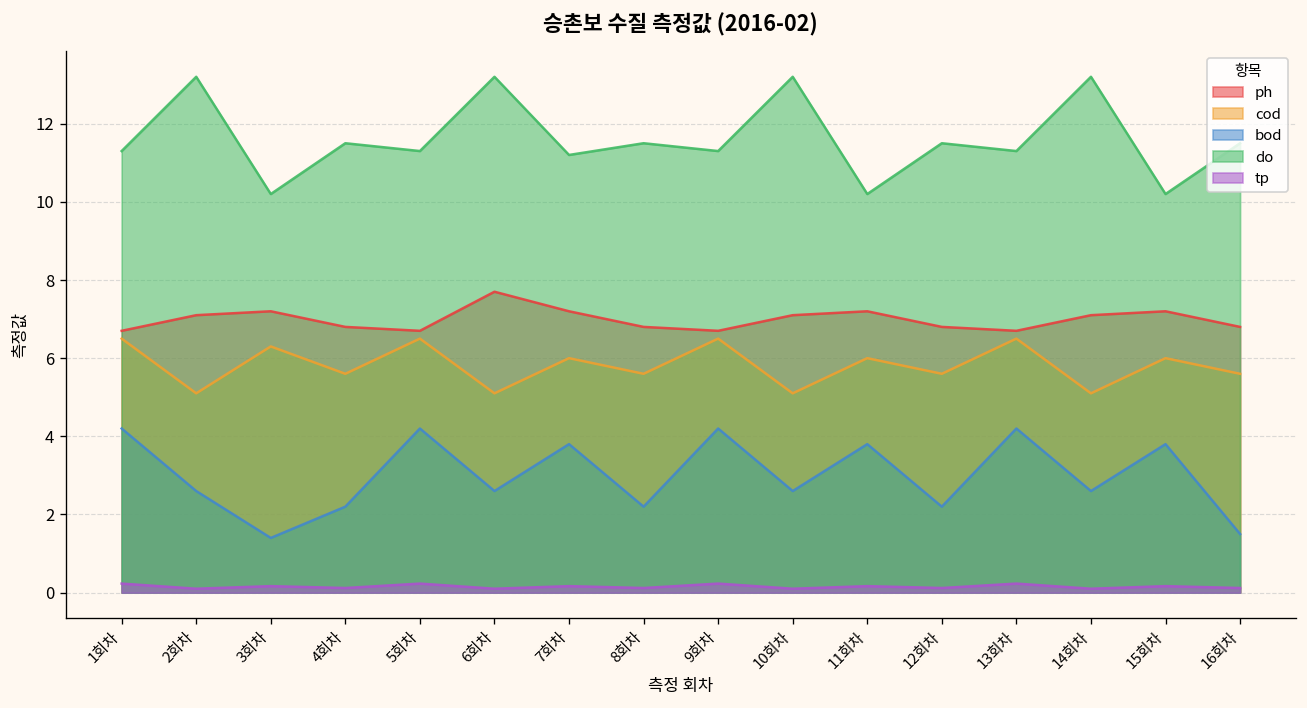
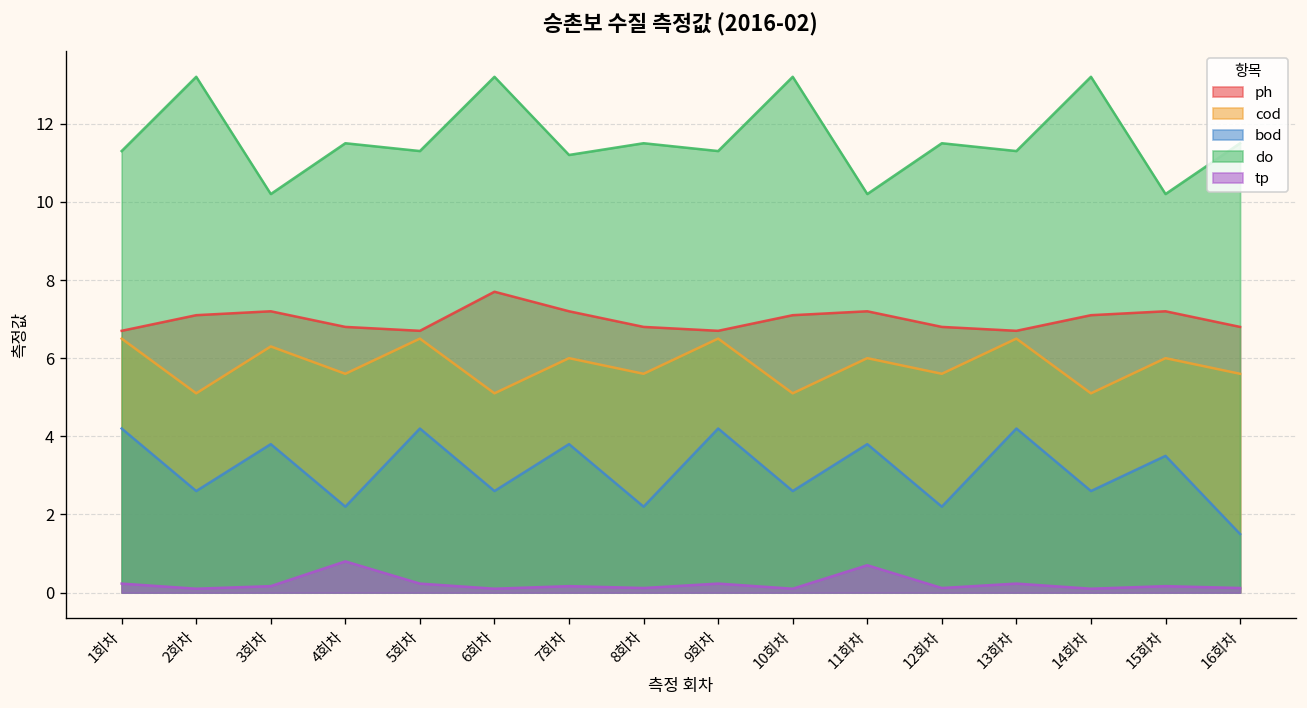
bod, 3회차: 1.4 -> 3.8
tp, 4회차: 0.1 -> 0.8
tp, 11회차: 0.2 -> 0.7
bod, 15회차: 3.8 -> 3.5
